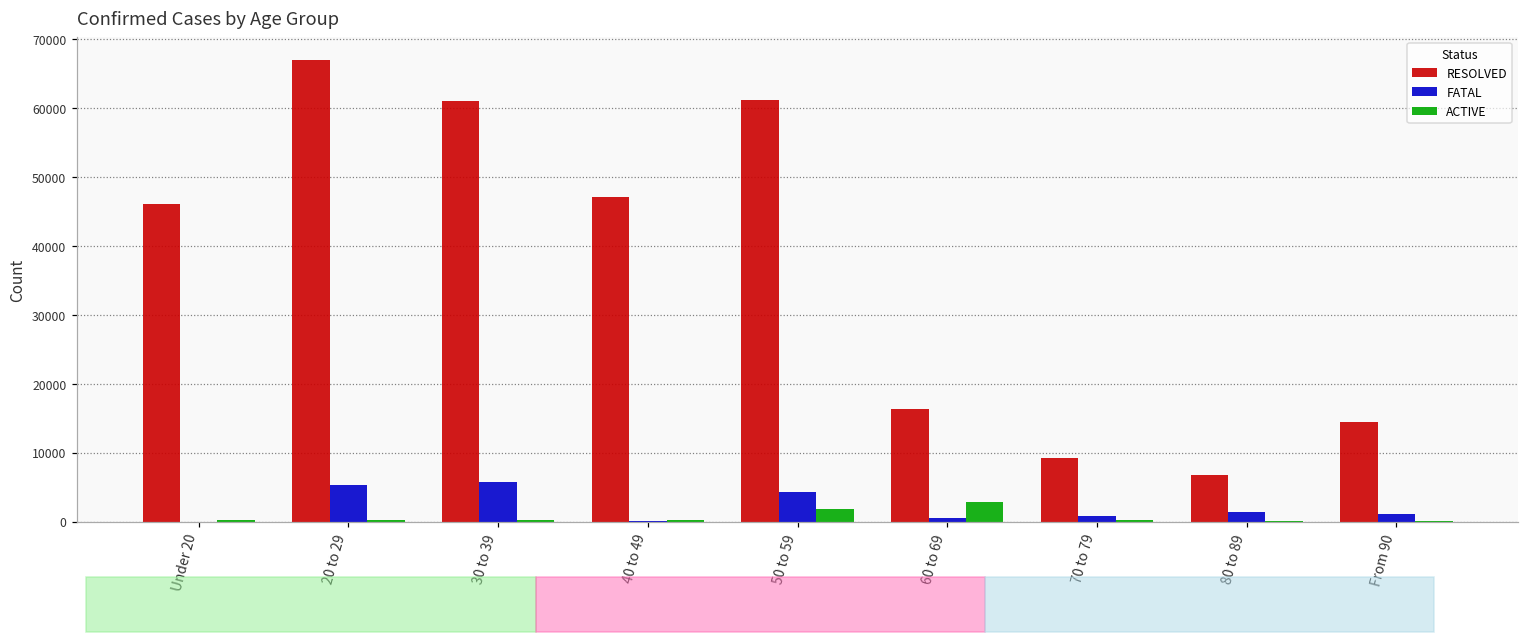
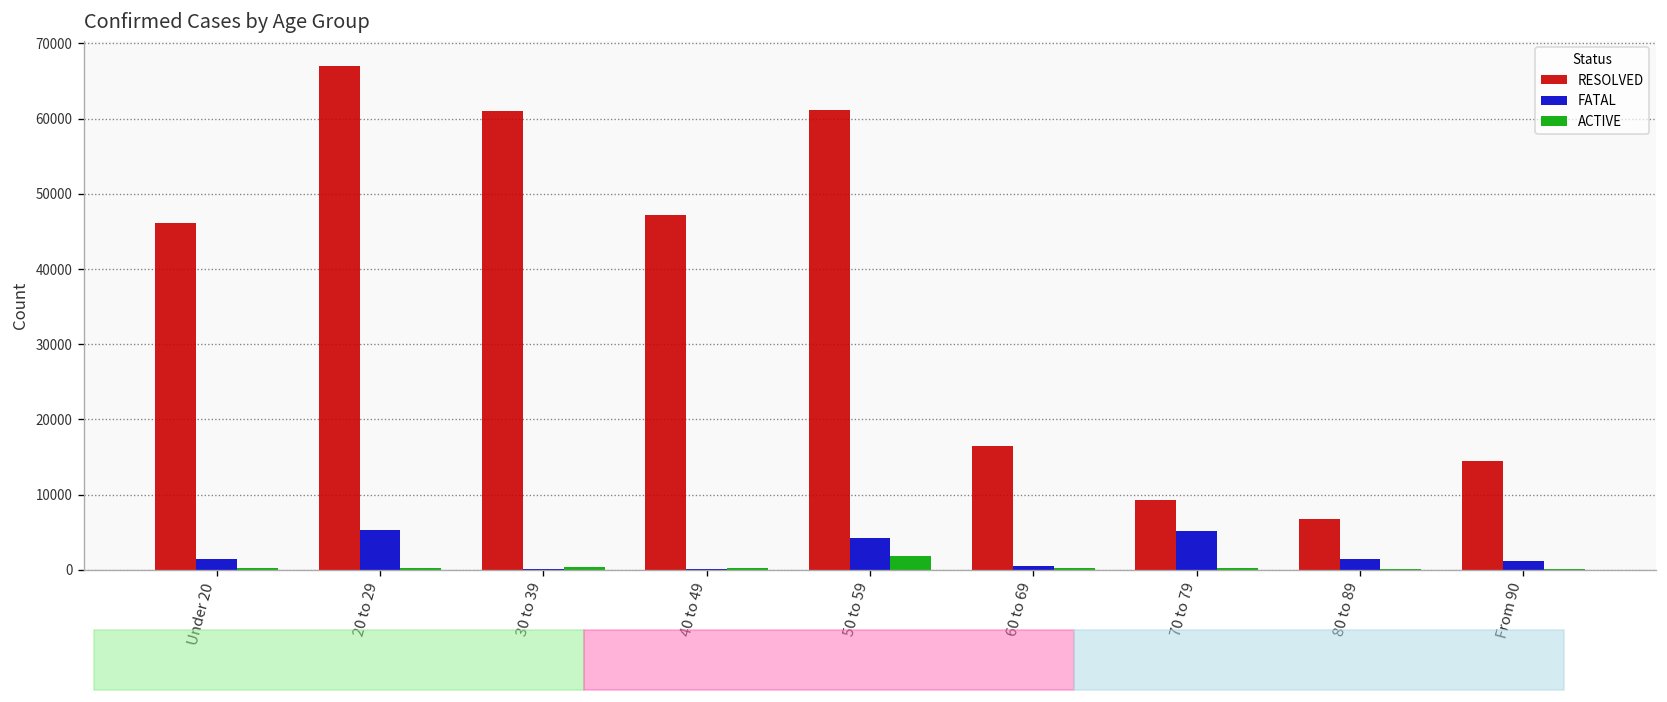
FATAL, Under 20: 0 -> 1000
FATAL, 30 to 39: 6000 -> 0
ACTIVE, 60 to 69: 3000 -> 0
FATAL, 70 to 79: 1000 -> 5000
